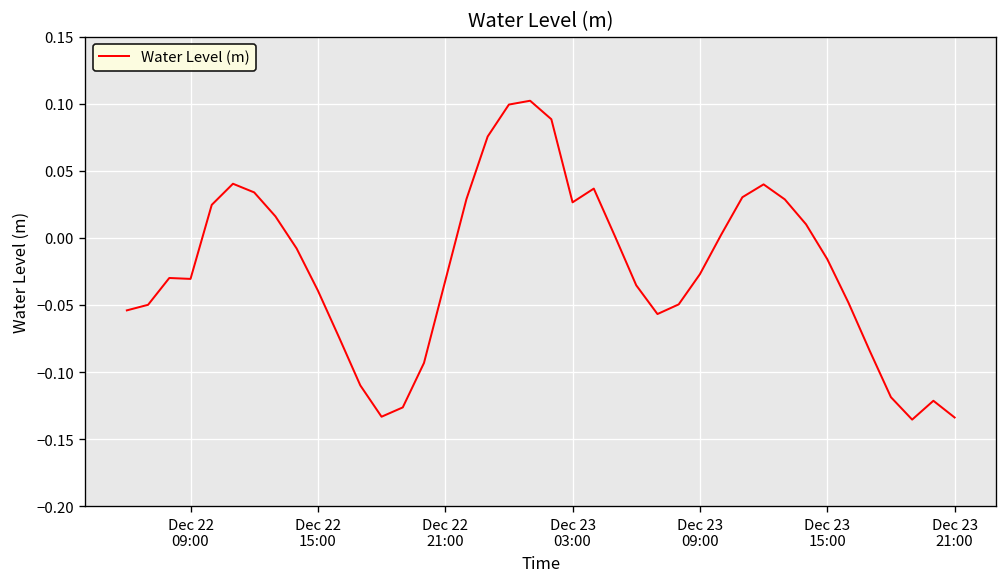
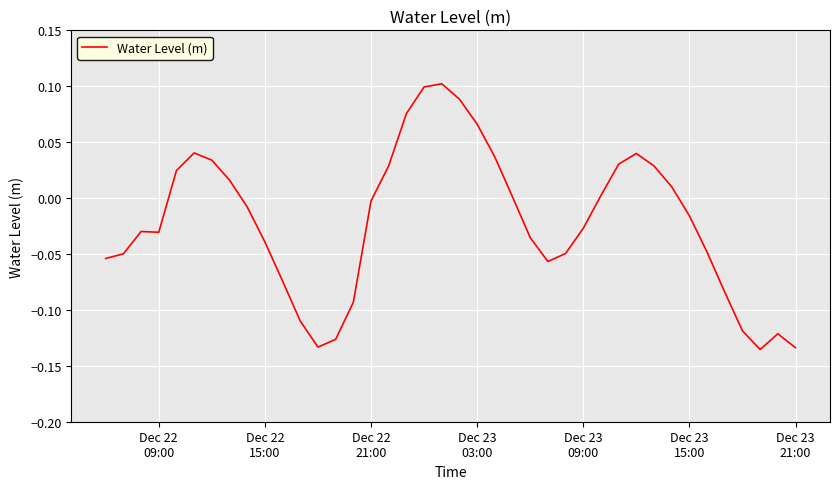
Dec 22 21:00: -0.032 -> -0.003
Dec 23 03:00: 0.026 -> 0.066
